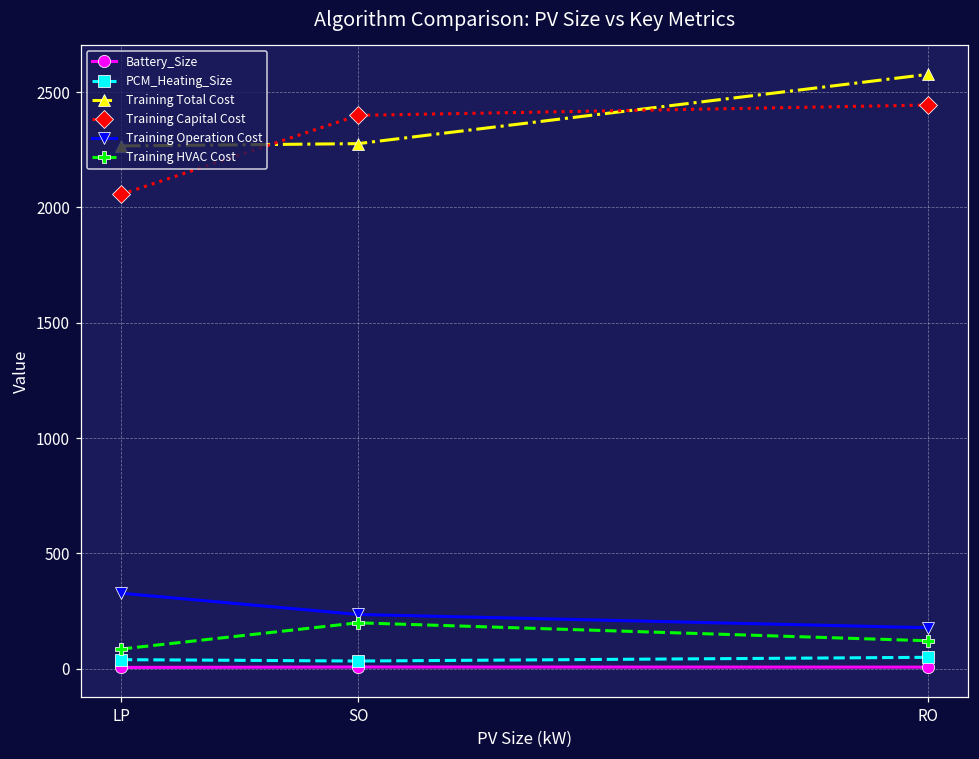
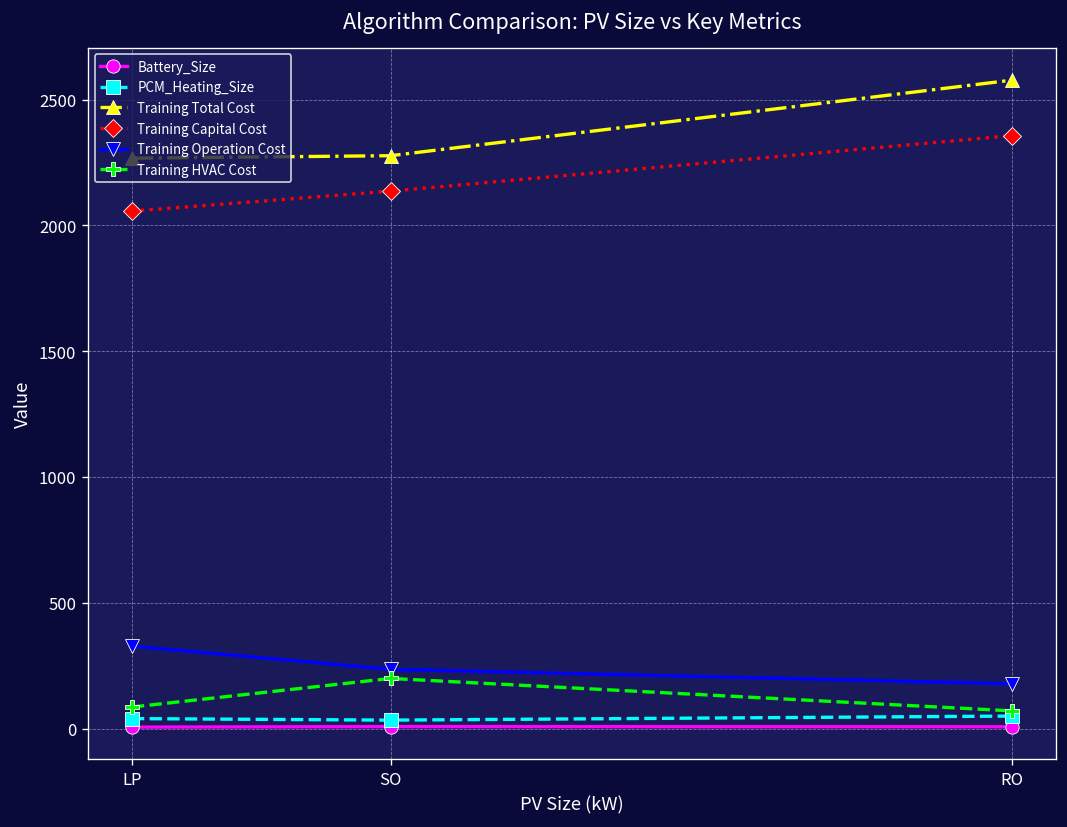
Training Capital Cost, SO: 2400 -> 2140
Training Capital Cost, RO: 2440 -> 2360
Training HVAC Cost, RO: 120 -> 70
